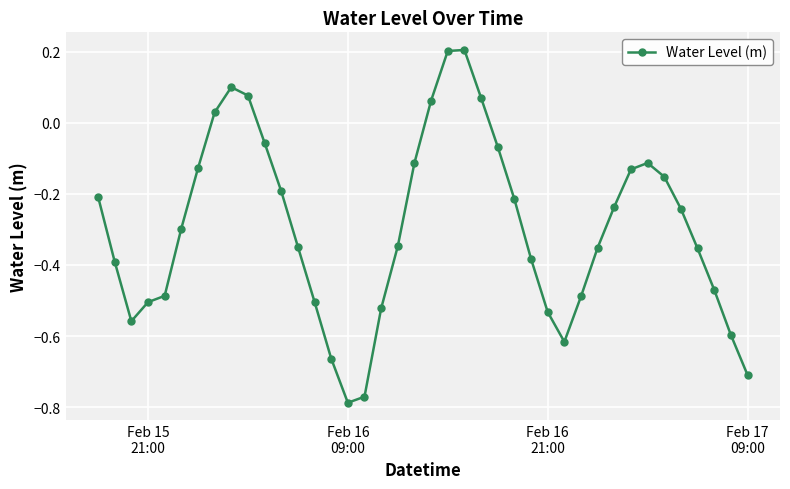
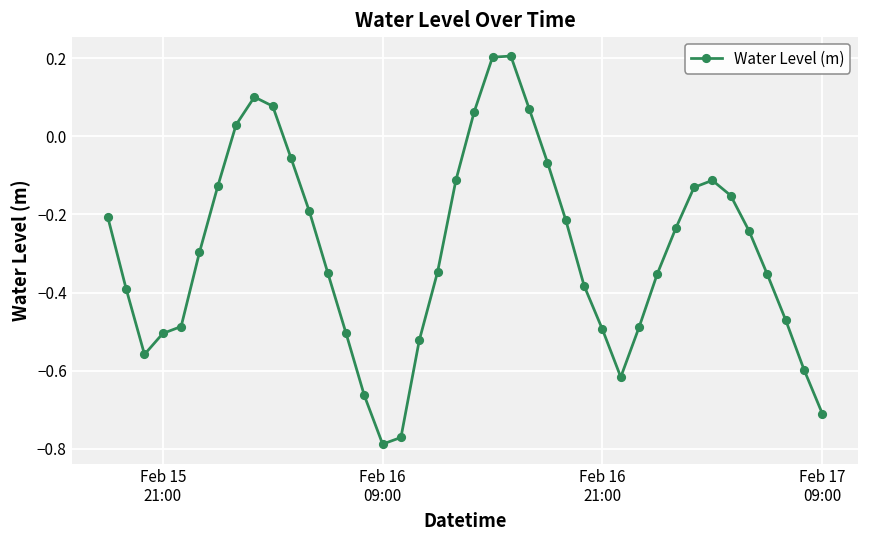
Feb 16 21:00: -0.53 -> -0.49
